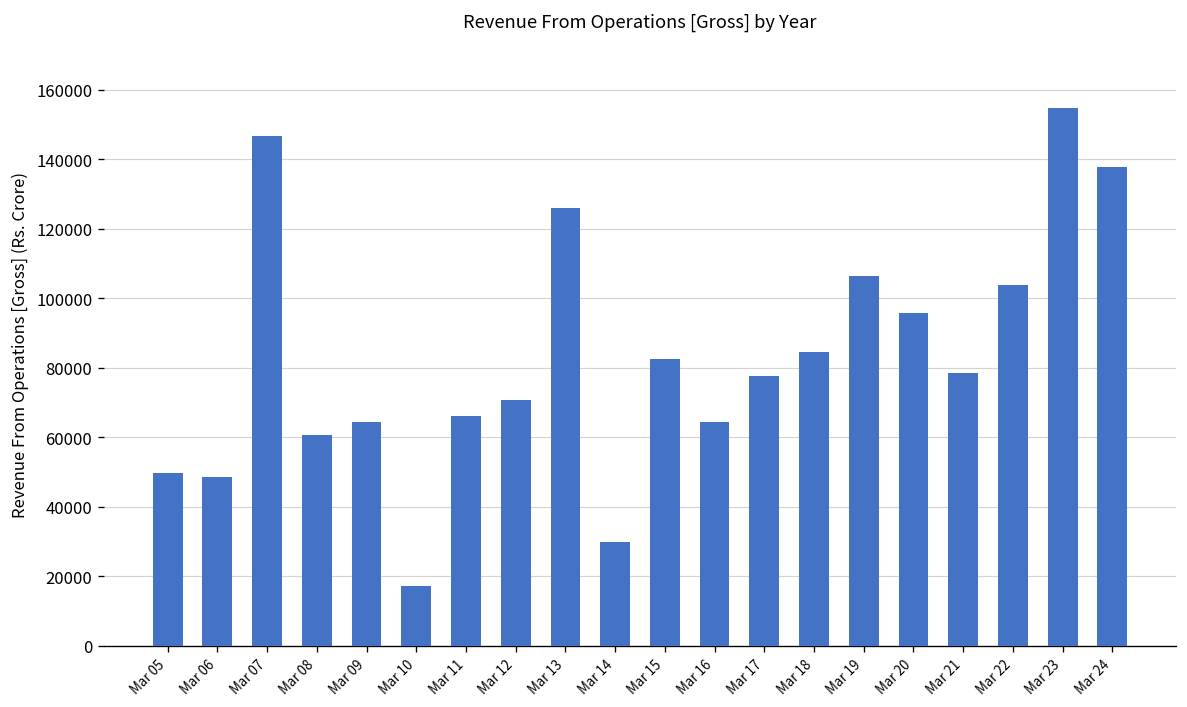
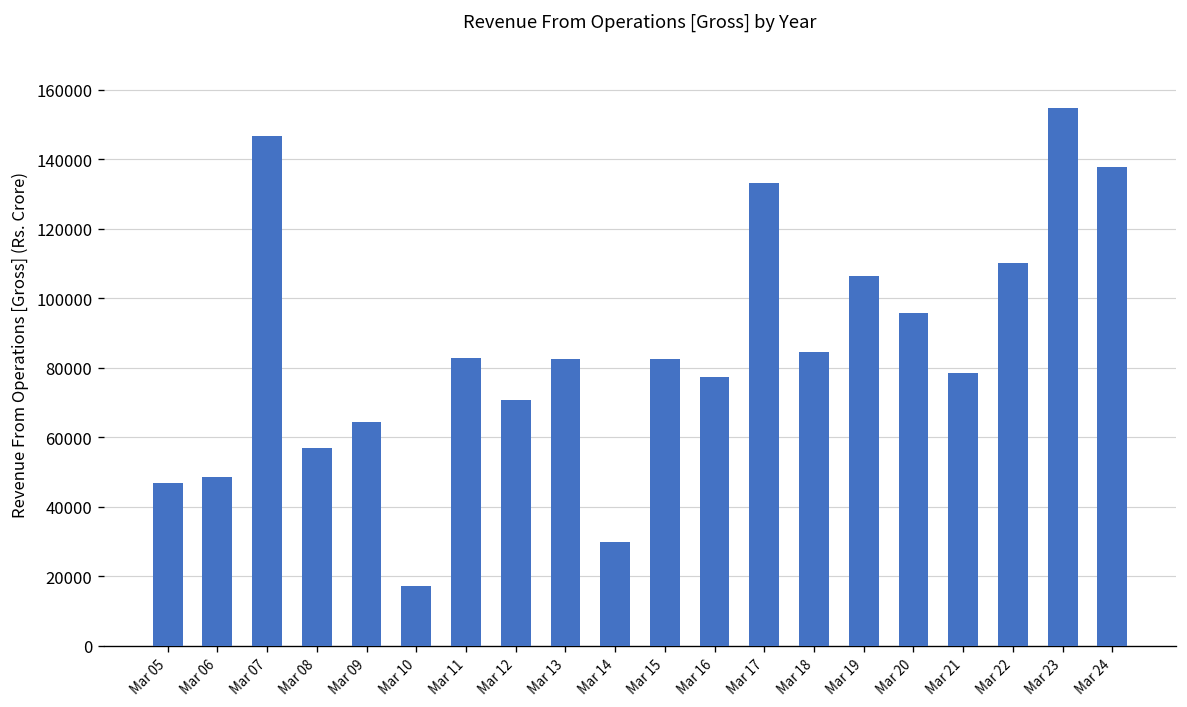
Mar 05: 50000 -> 47000
Mar 08: 60000 -> 57000
Mar 11: 66000 -> 83000
Mar 13: 126000 -> 83000
Mar 16: 64000 -> 77000
Mar 17: 77000 -> 133000
Mar 22: 104000 -> 110000
